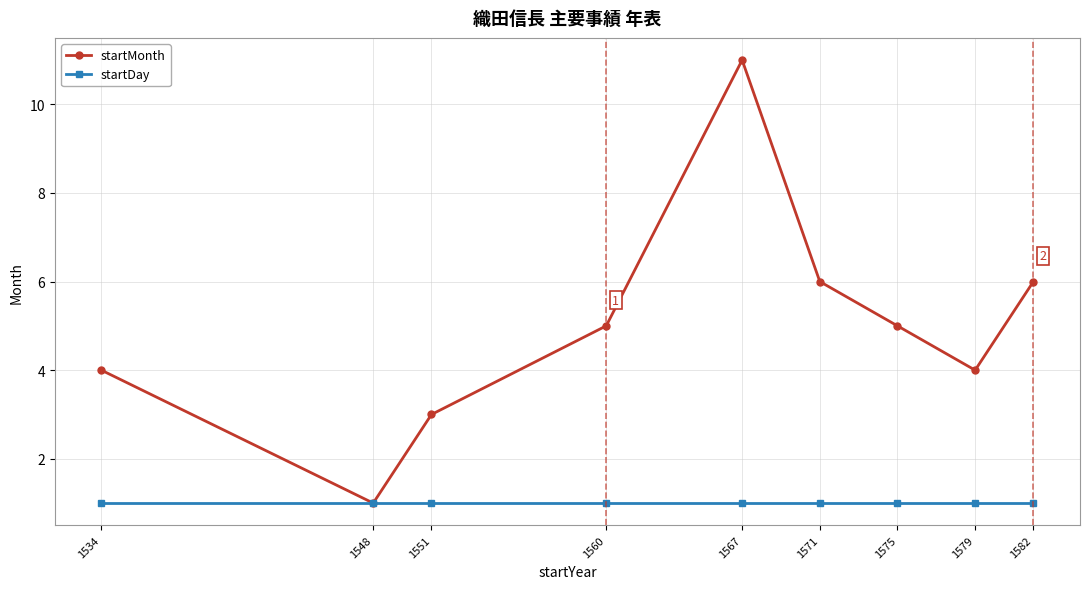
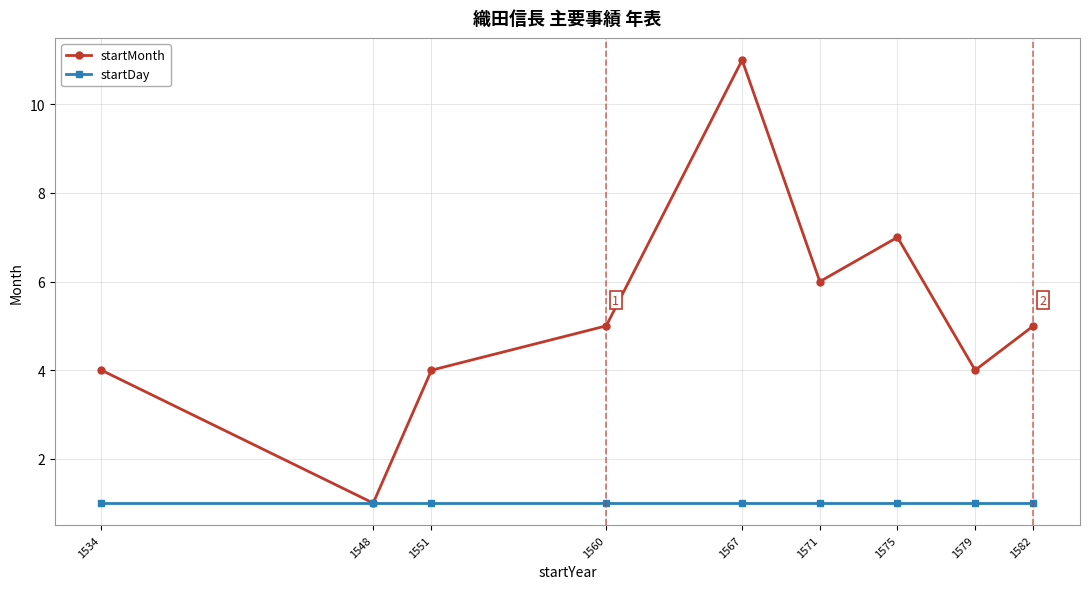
startMonth, 1551: 3 -> 4
startMonth, 1575: 5 -> 7
startMonth, 1582: 6 -> 5
